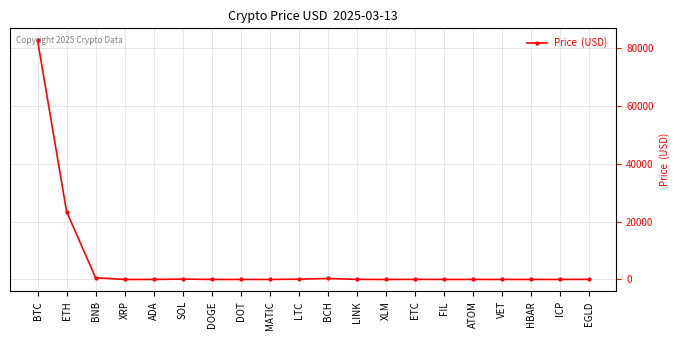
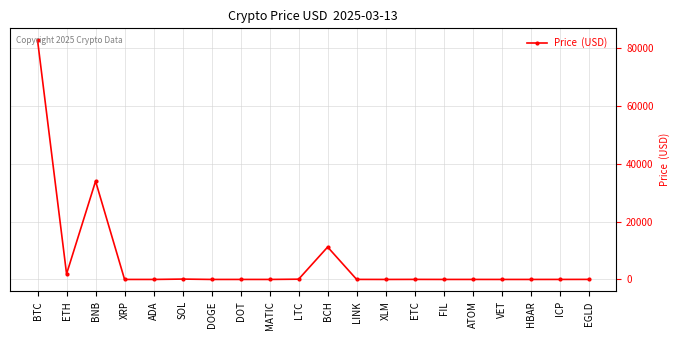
ETH: 24000 -> 2000
BNB: 1000 -> 34000
BCH: 0 -> 11000
